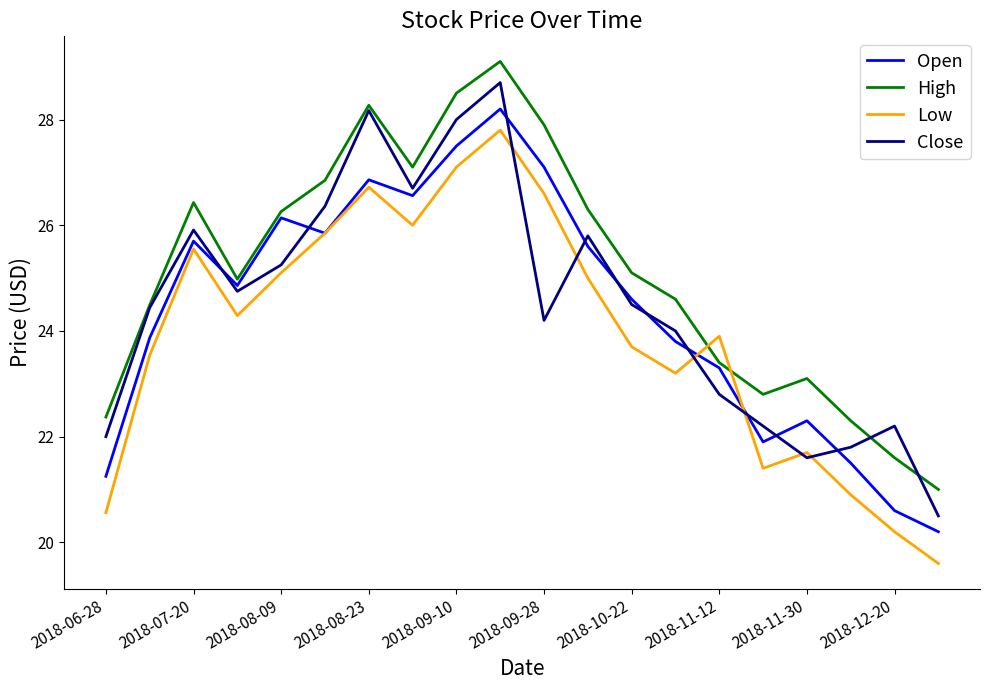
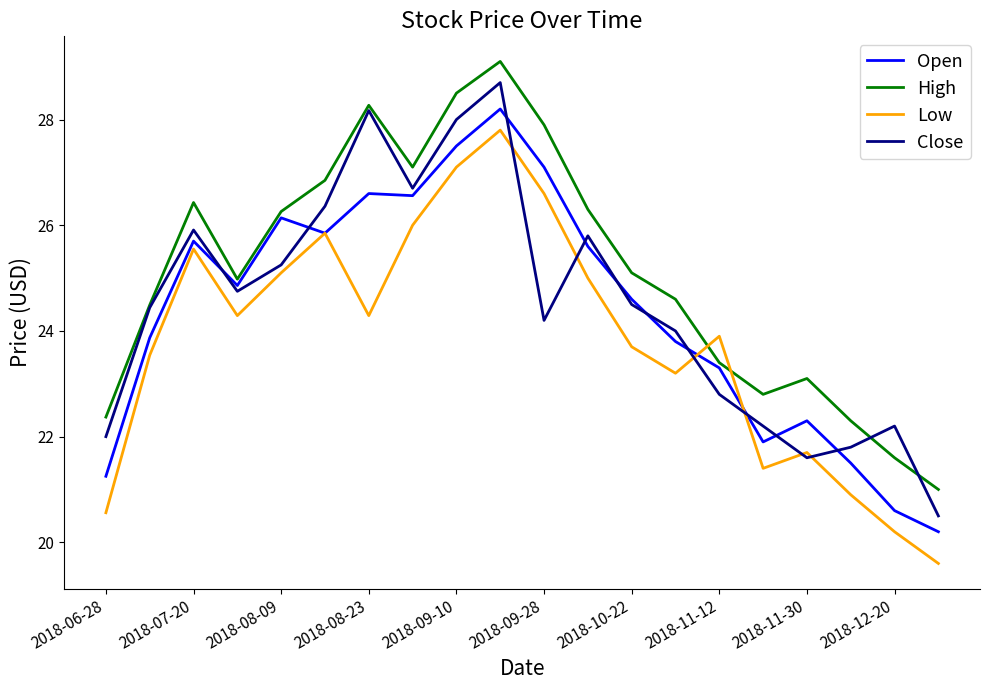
Open, 2018-08-23: 26.9 -> 26.6
Low, 2018-08-23: 26.7 -> 24.3
